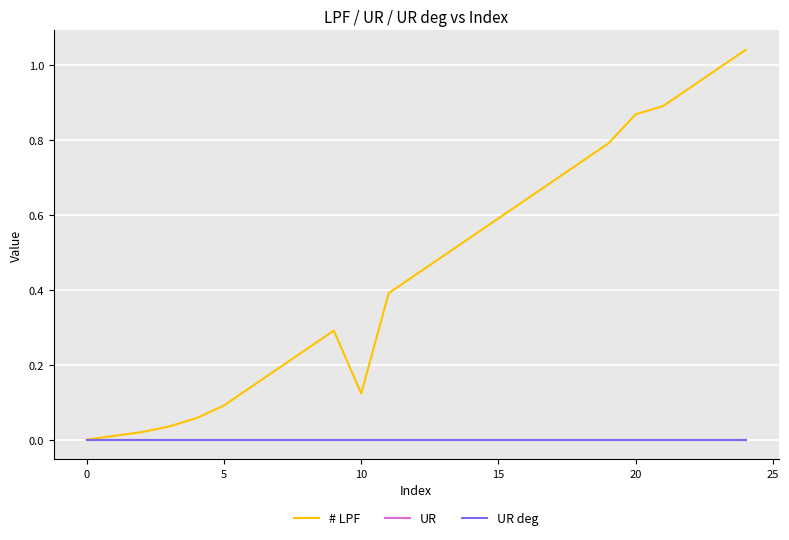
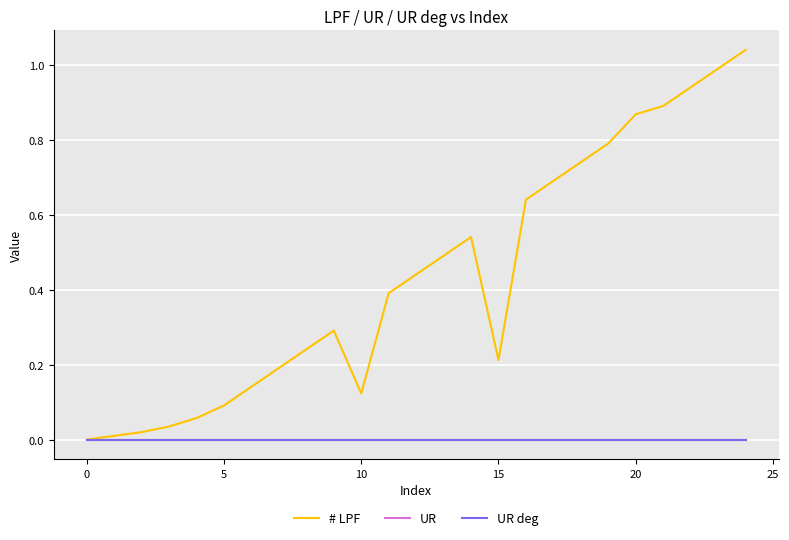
# LPF, 15: 0.59 -> 0.21
